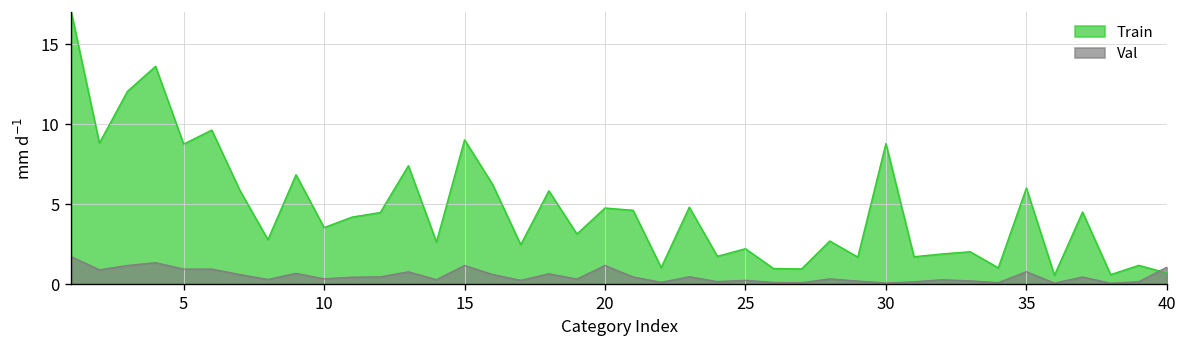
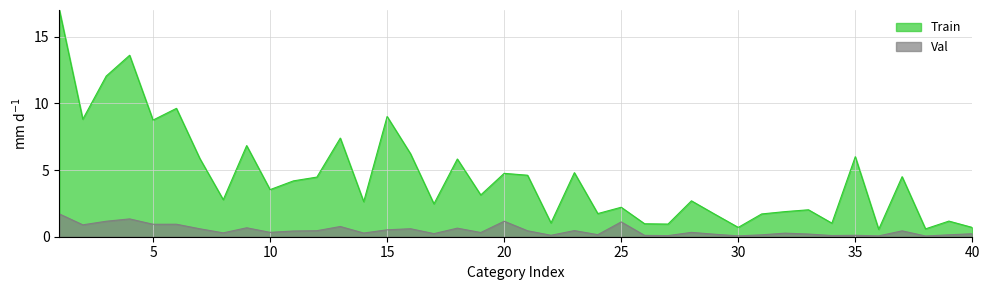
Val, 15: 1.2 -> 0.5
Val, 25: 0.2 -> 1.1
Train, 30: 8.8 -> 0.7
Val, 35: 0.8 -> 0.1
Val, 40: 1.1 -> 0.2
